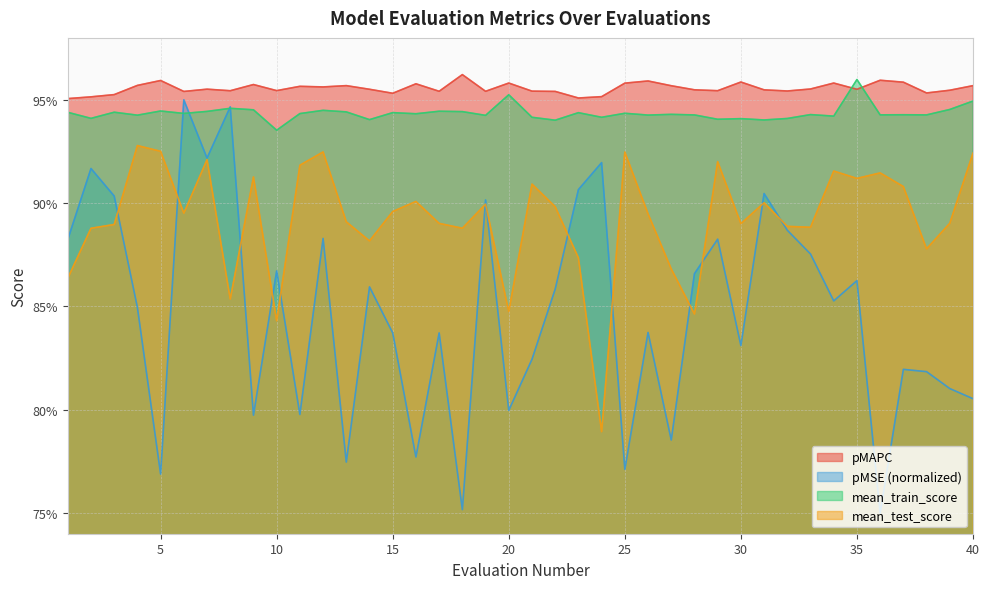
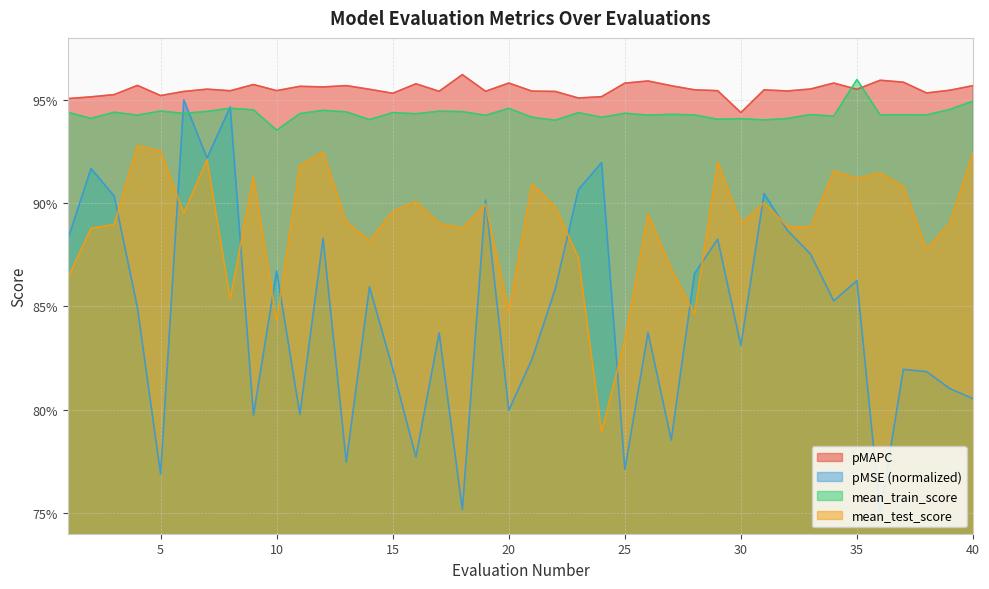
pMAPC, 5: 95.9% -> 95.2%
pMSE (normalized), 15: 83.7% -> 82.0%
mean_train_score, 20: 95.2% -> 94.6%
mean_test_score, 25: 92.5% -> 83.4%
pMAPC, 30: 95.9% -> 94.4%
